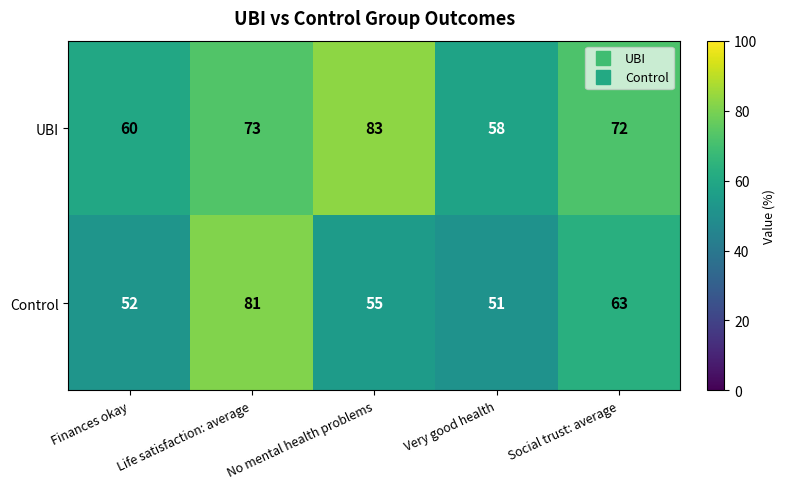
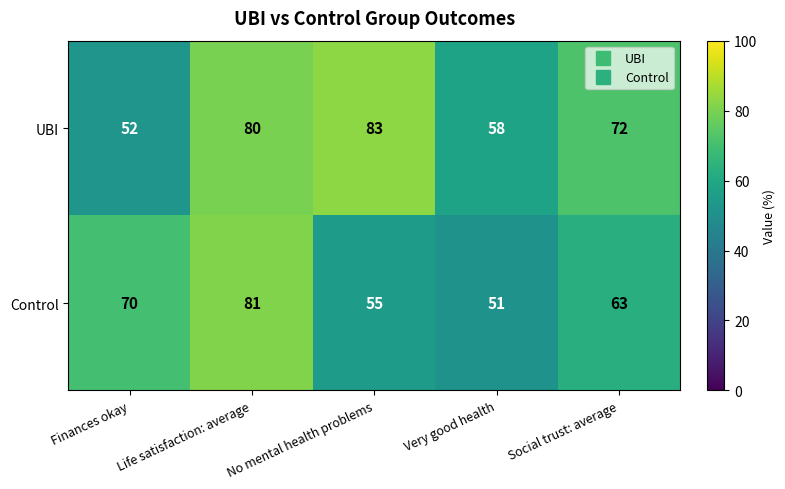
UBI, Finances okay: 60 -> 52
UBI, Life satisfaction: average: 73 -> 80
Control, Finances okay: 52 -> 70
